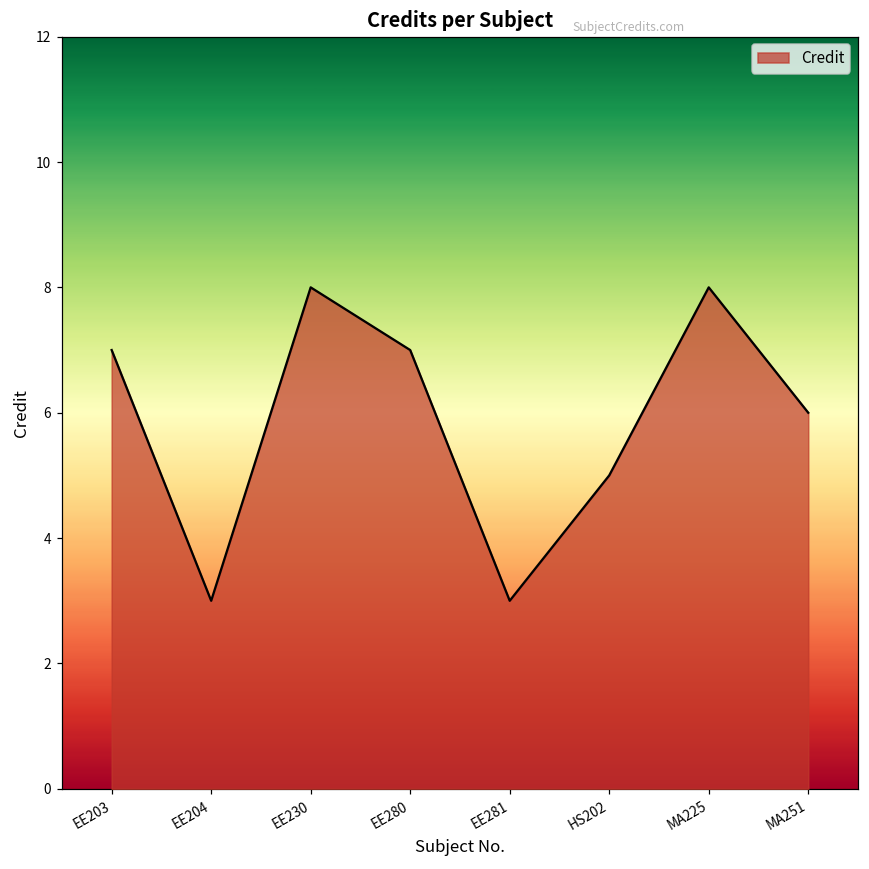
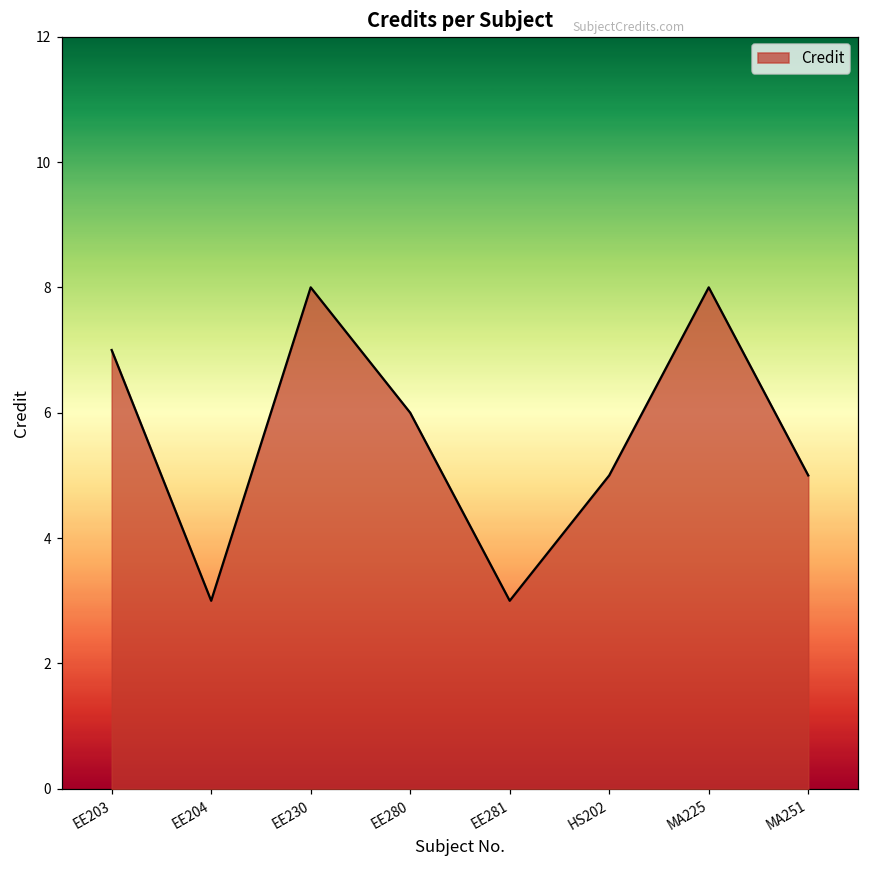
EE280: 7 -> 6
MA251: 6 -> 5
